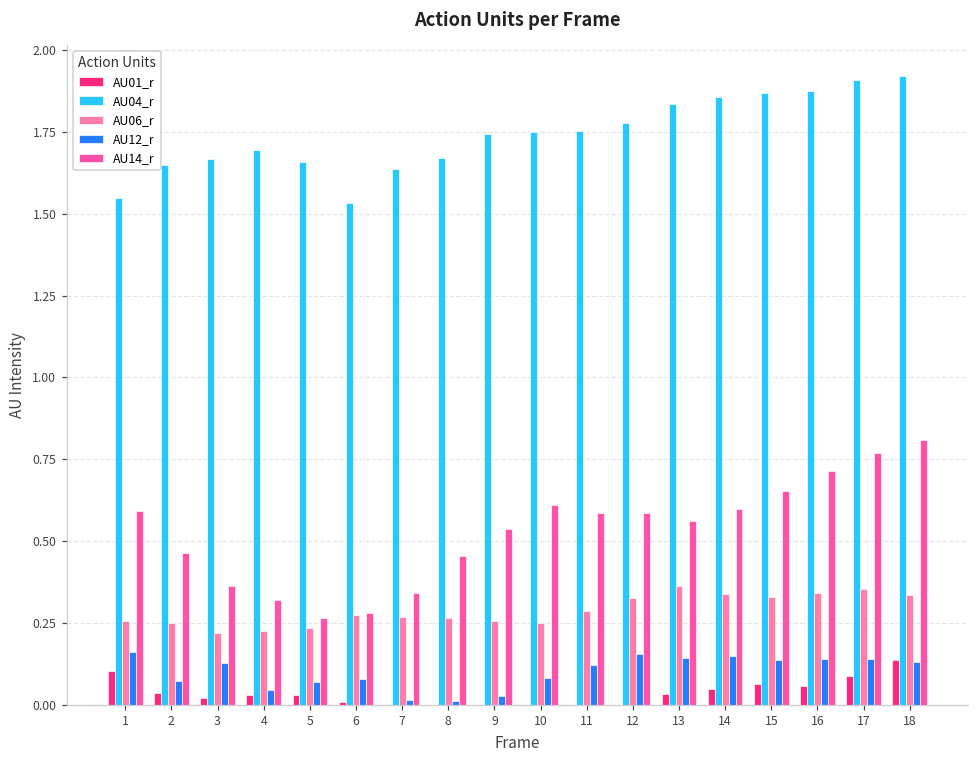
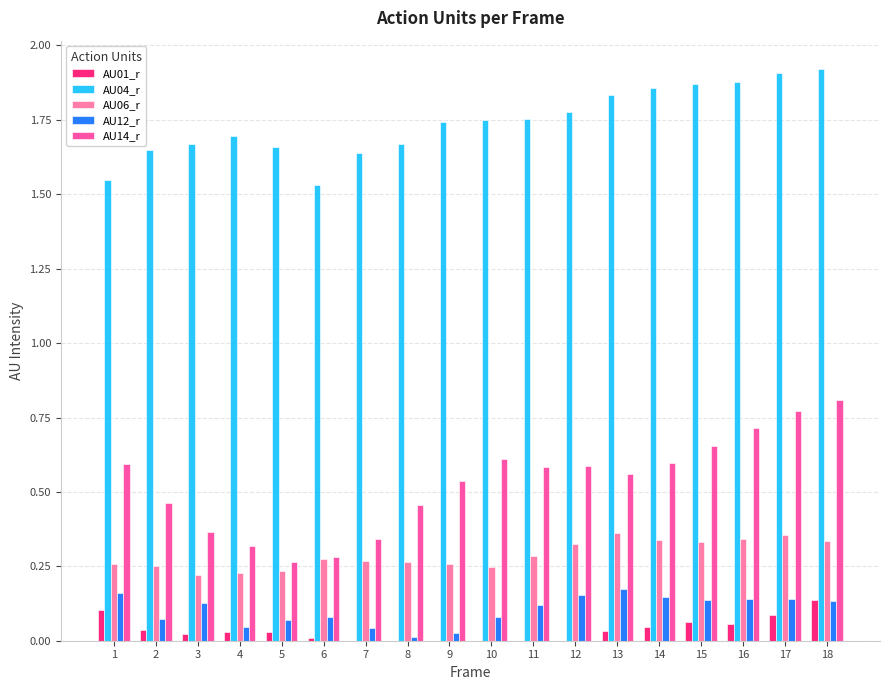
AU12_r, 7: 0.02 -> 0.04
AU12_r, 13: 0.14 -> 0.18
